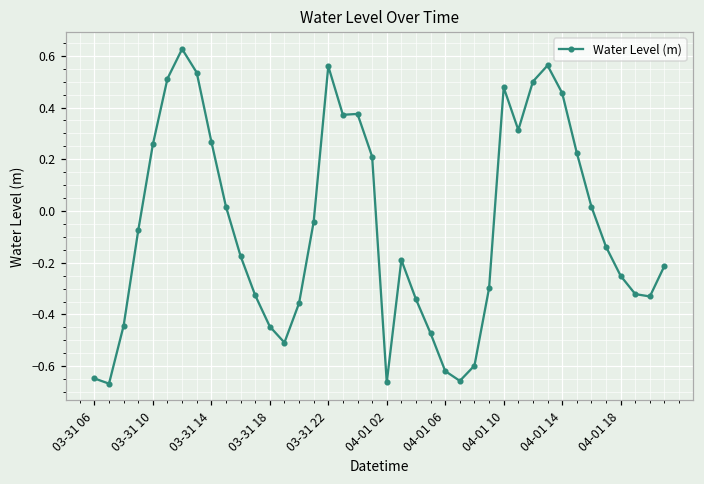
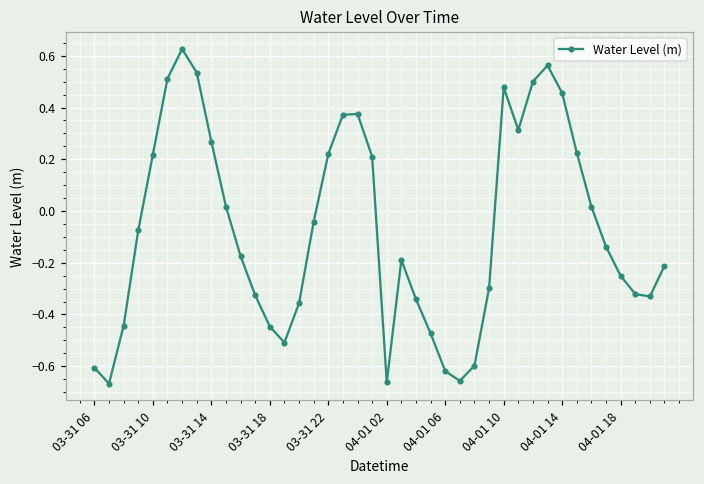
03-31 06: -0.65 -> -0.61
03-31 10: 0.26 -> 0.22
03-31 22: 0.56 -> 0.22
